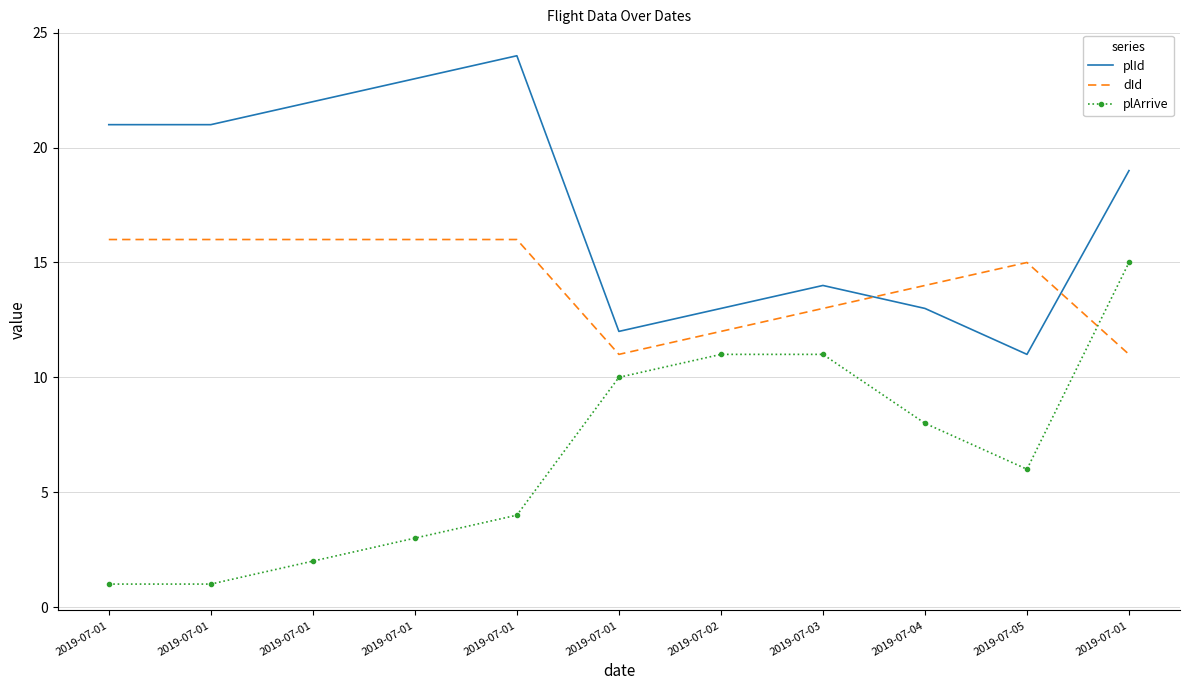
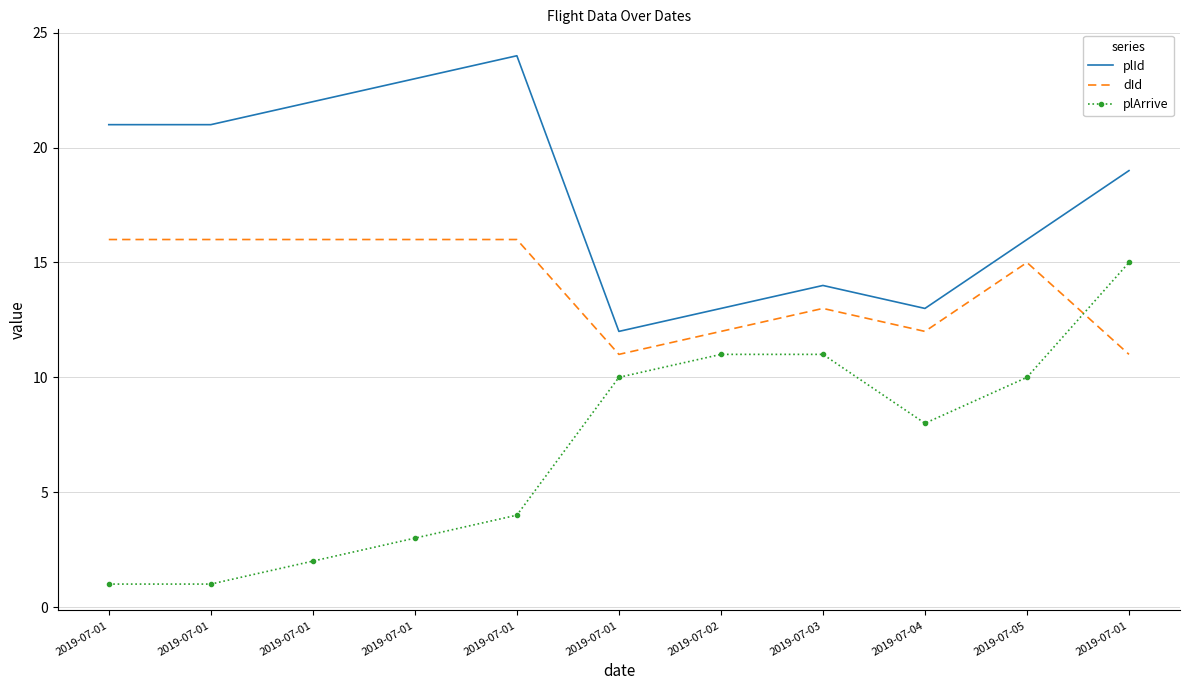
dId, 2019-07-04: 14 -> 12
plId, 2019-07-05: 11 -> 16
plArrive, 2019-07-05: 6 -> 10
